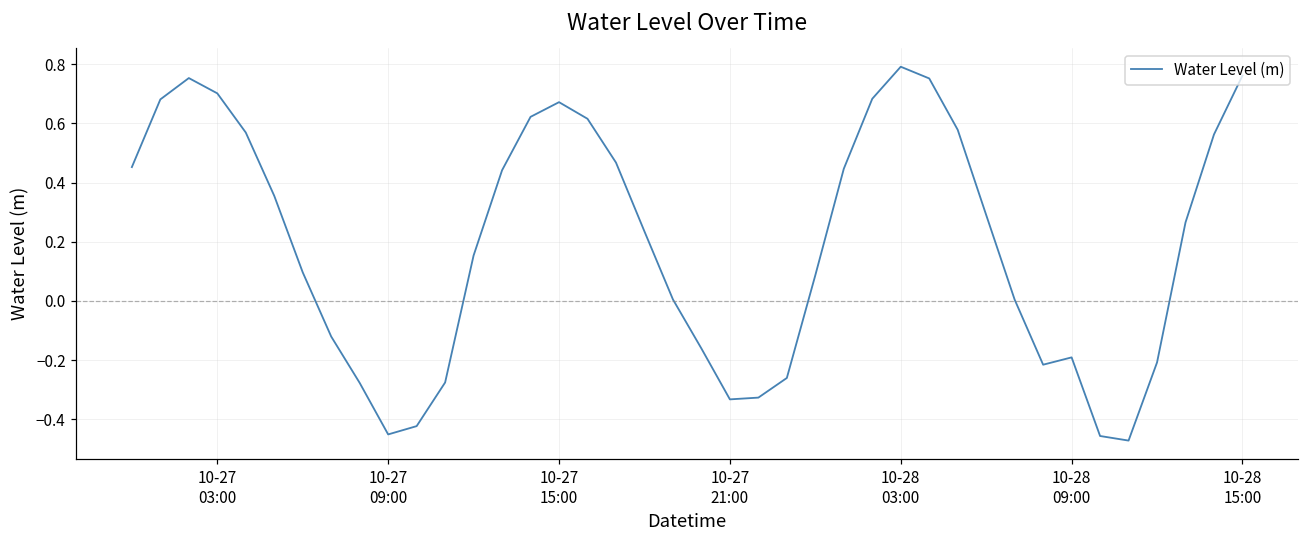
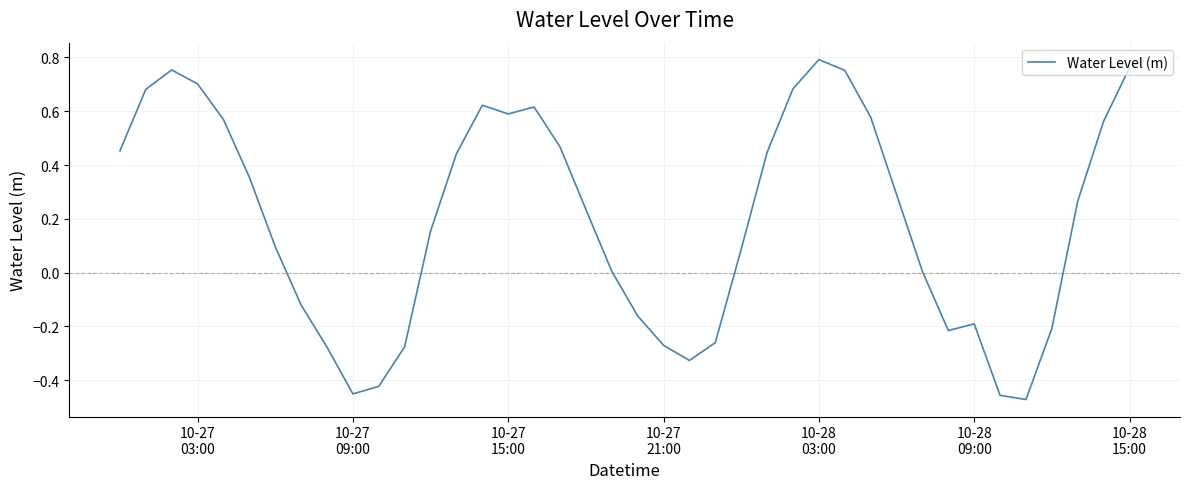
10-27 15:00: 0.67 -> 0.59
10-27 21:00: -0.33 -> -0.27
